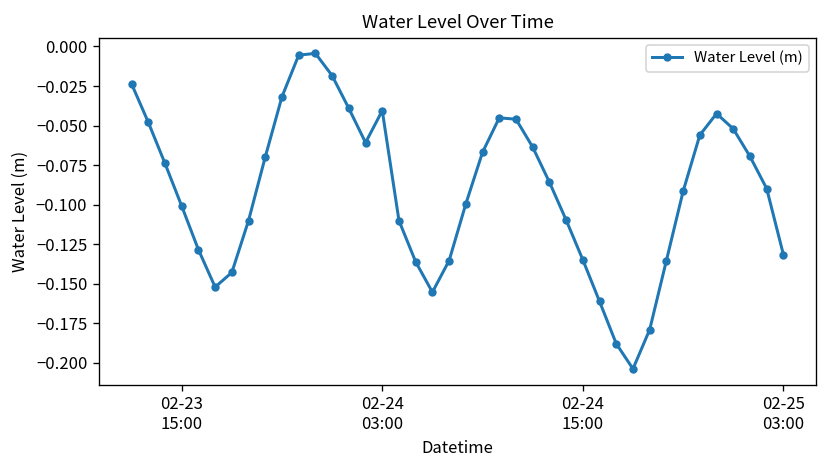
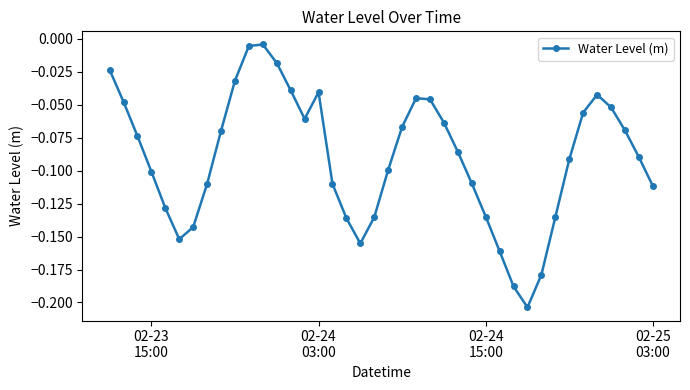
02-25 03:00: -0.132 -> -0.112
